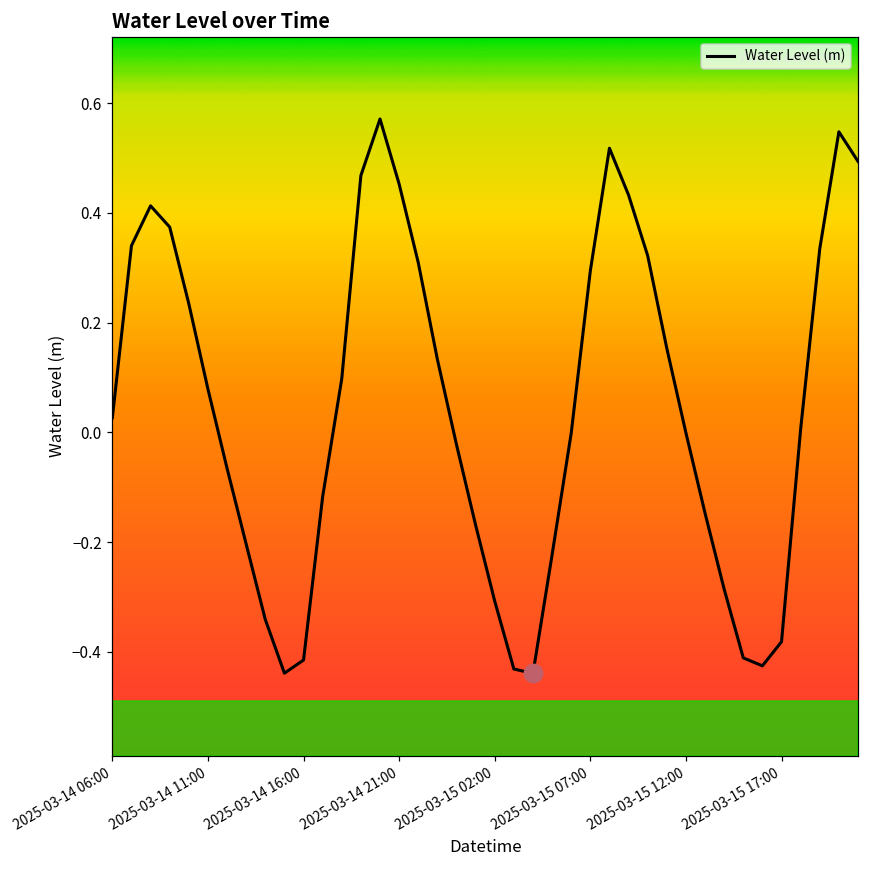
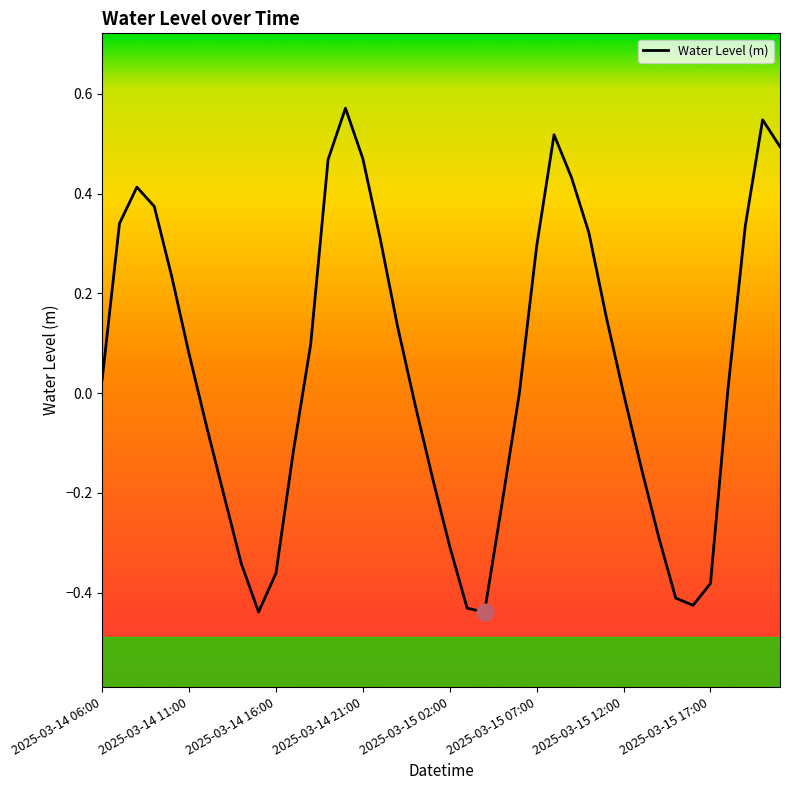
Water Level (m), 2025-03-14 16:00: -0.41 -> -0.36
Water Level (m), 2025-03-14 21:00: 0.45 -> 0.47
